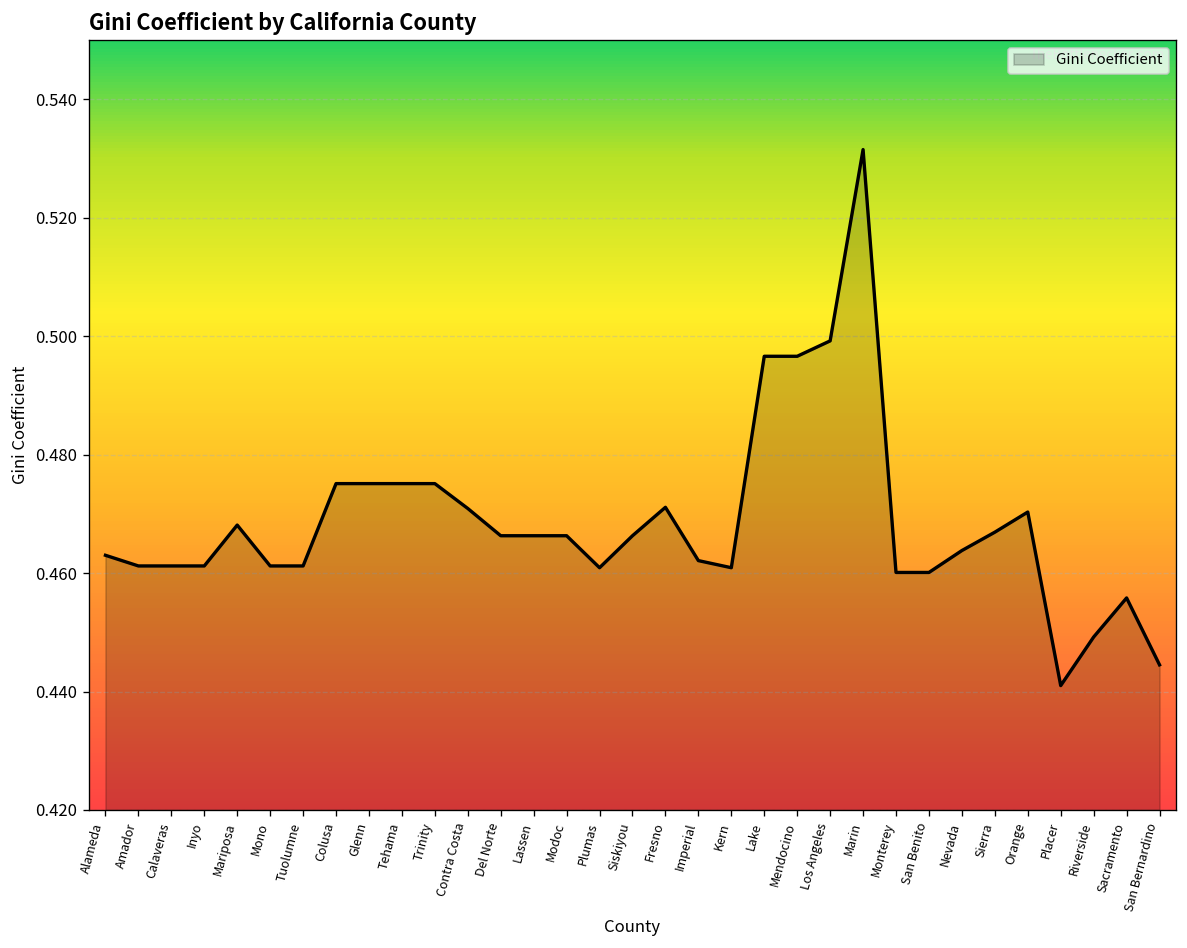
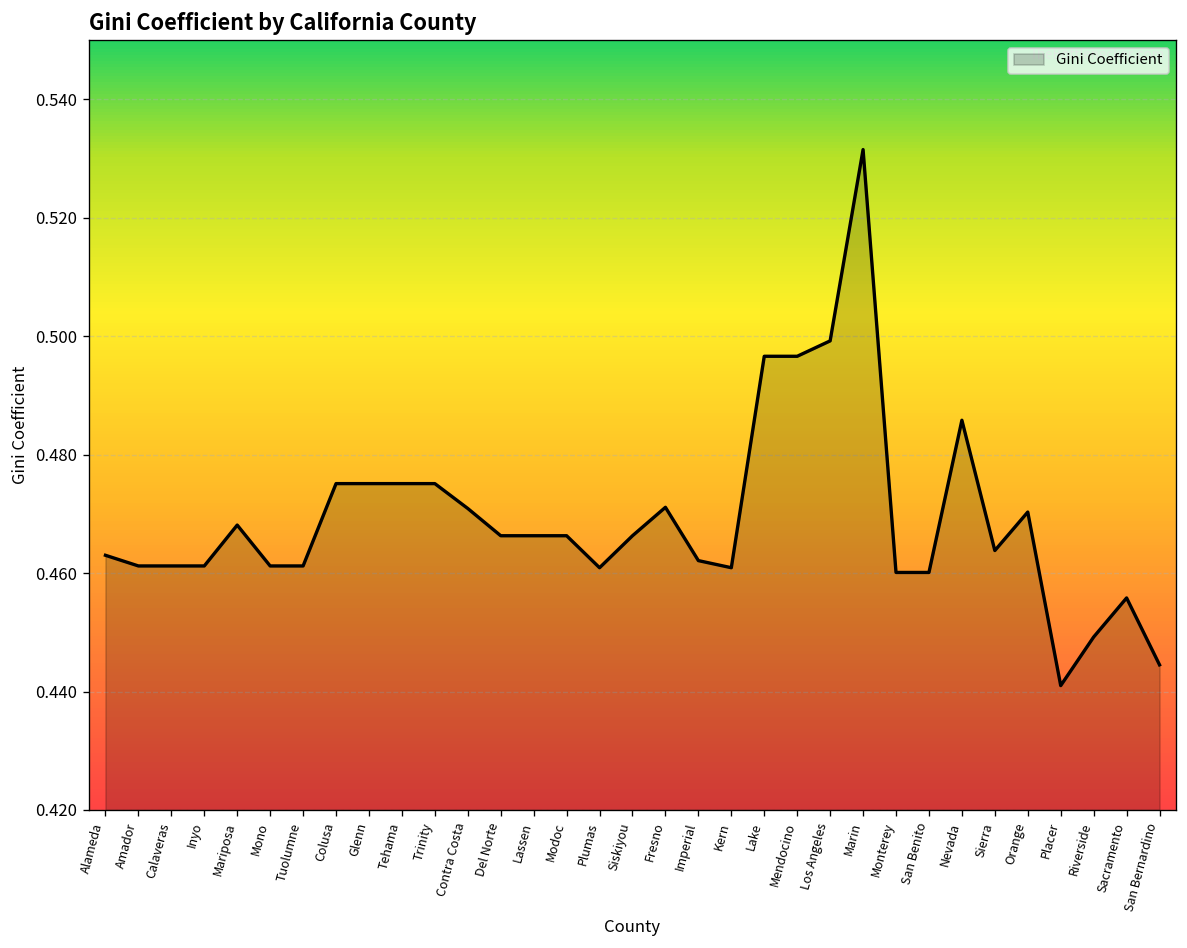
Nevada: 0.464 -> 0.486
Sierra: 0.467 -> 0.464
